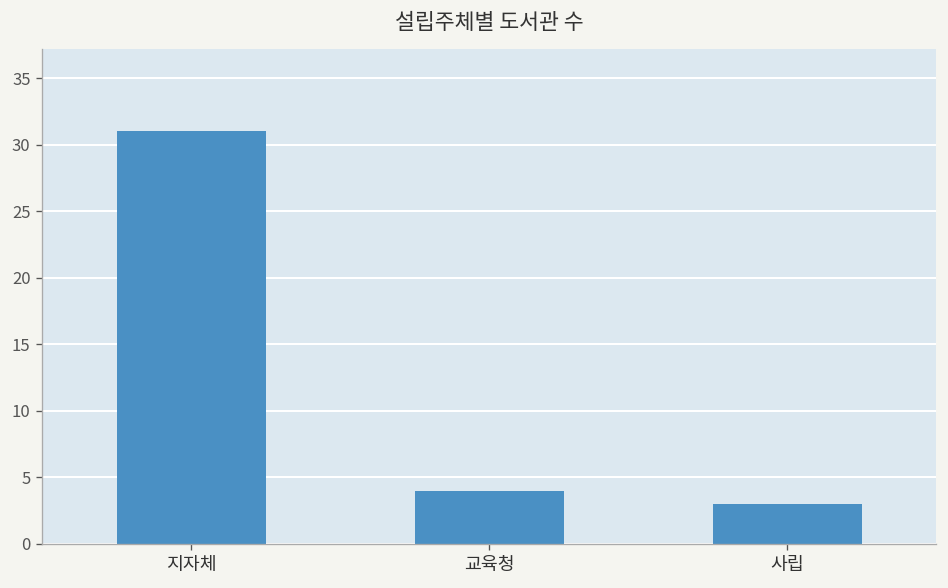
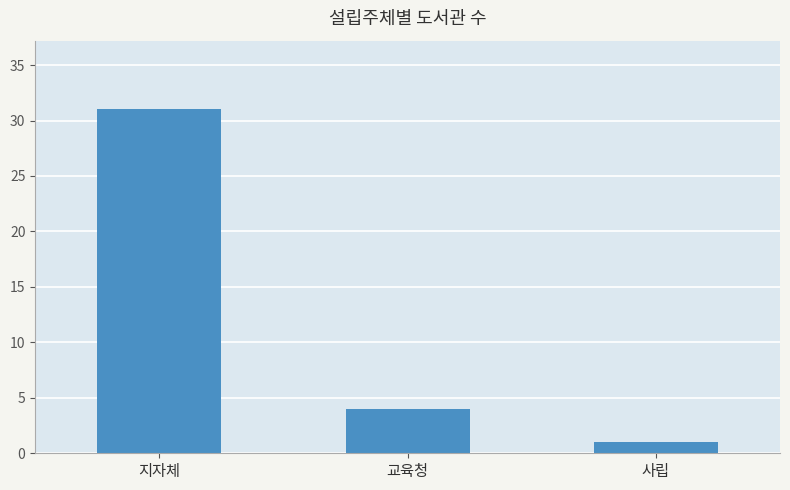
사립: 3 -> 1
